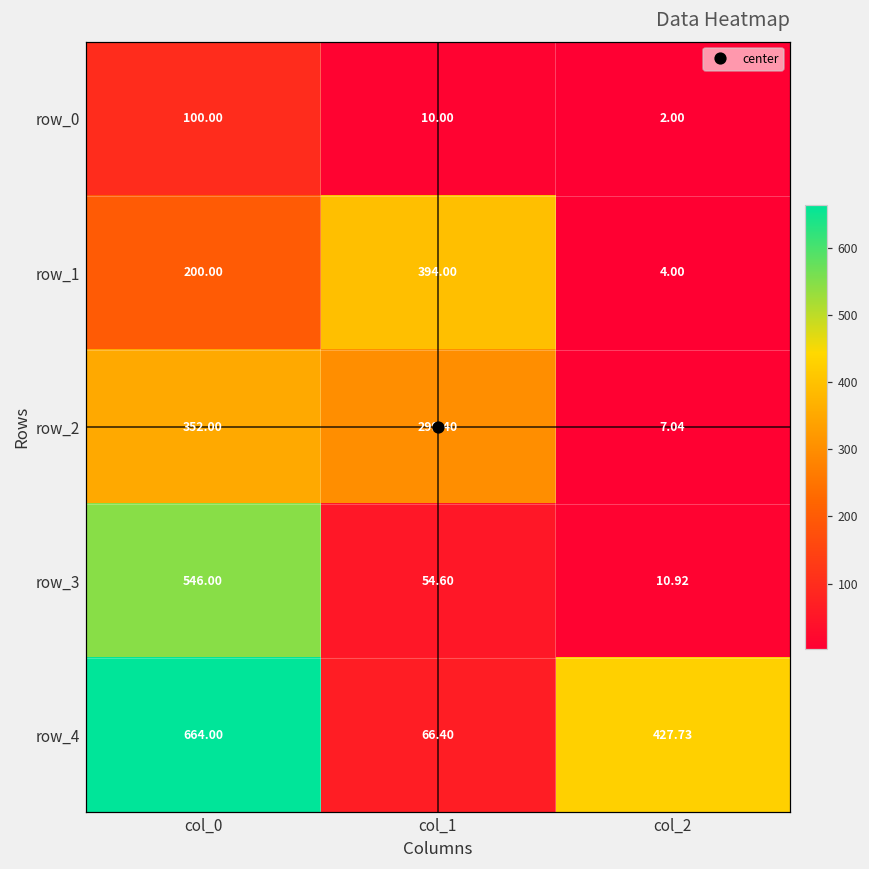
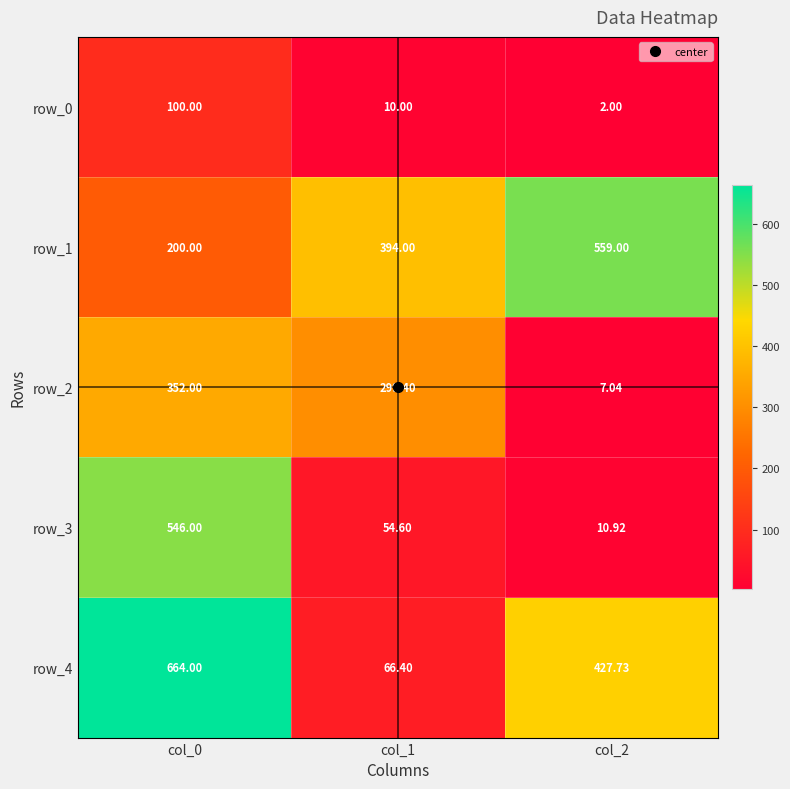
row_1, col_2: 4.00 -> 559.00
